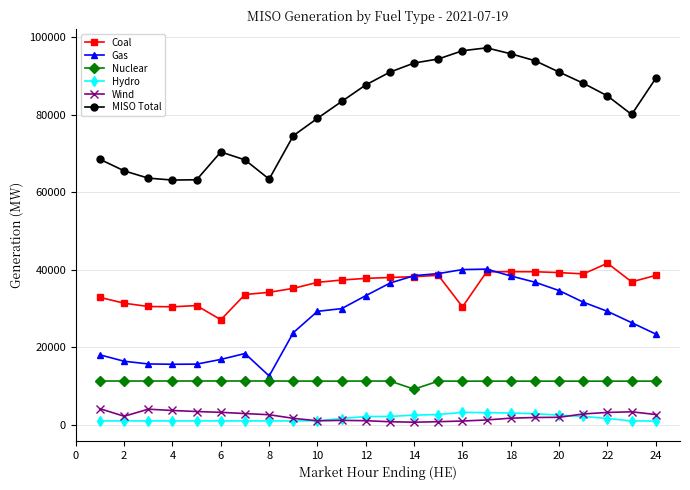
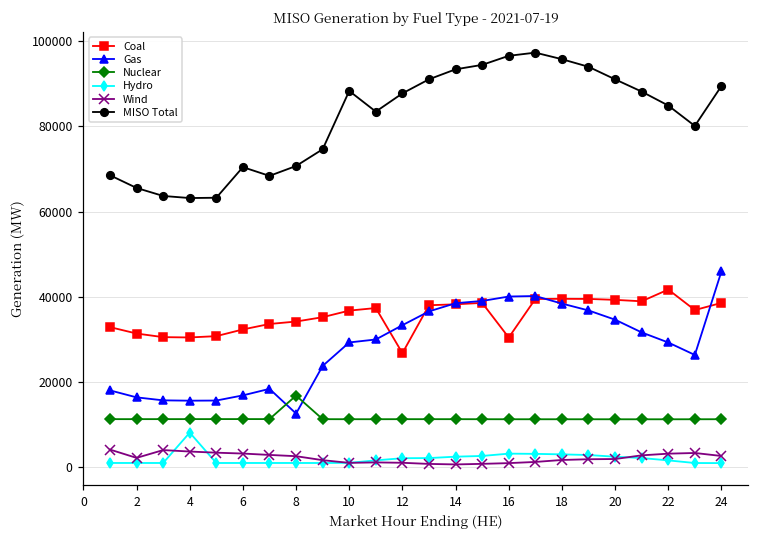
Hydro, 4: 1000 -> 8000
Coal, 6: 27000 -> 32000
Nuclear, 8: 11000 -> 17000
MISO Total, 8: 63000 -> 71000
MISO Total, 10: 79000 -> 88000
Coal, 12: 38000 -> 27000
Nuclear, 14: 9000 -> 11000
Gas, 24: 23000 -> 46000
